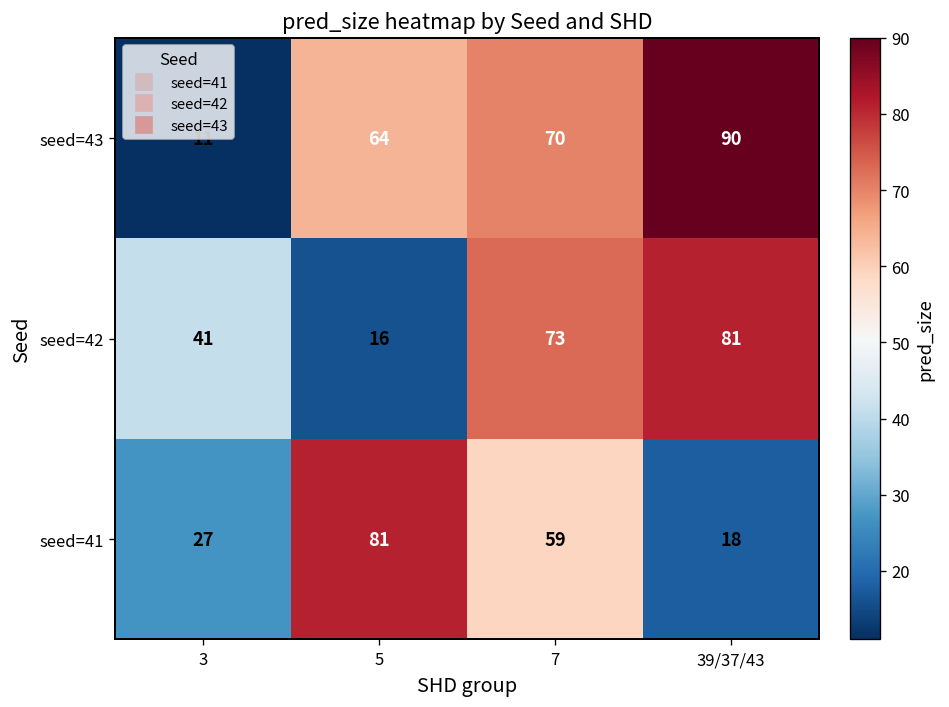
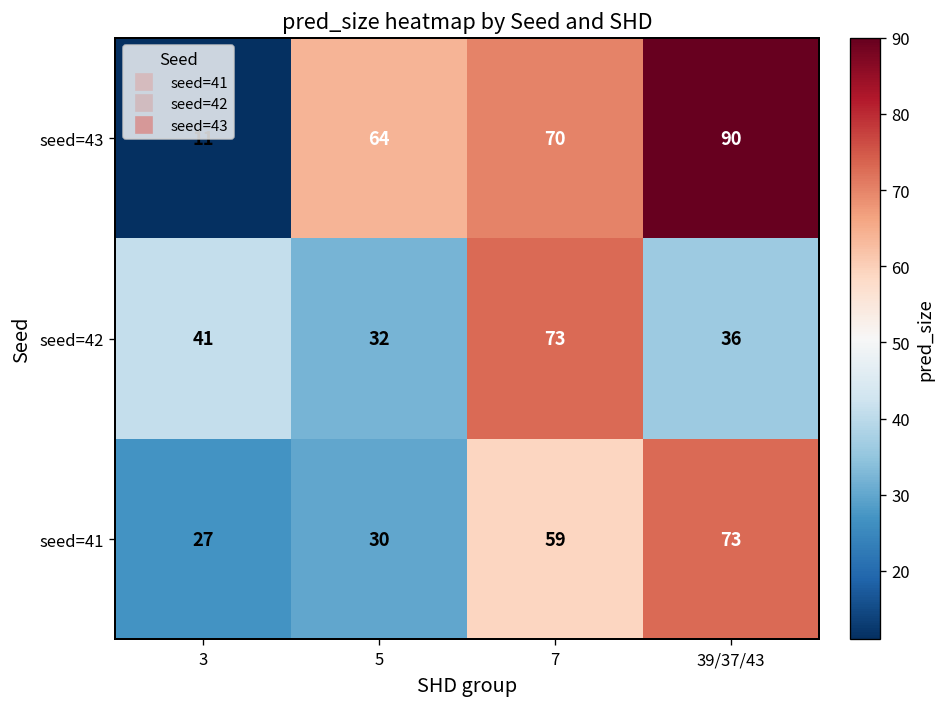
seed=42, 5: 16 -> 32
seed=42, 39/37/43: 81 -> 36
seed=41, 5: 81 -> 30
seed=41, 39/37/43: 18 -> 73
